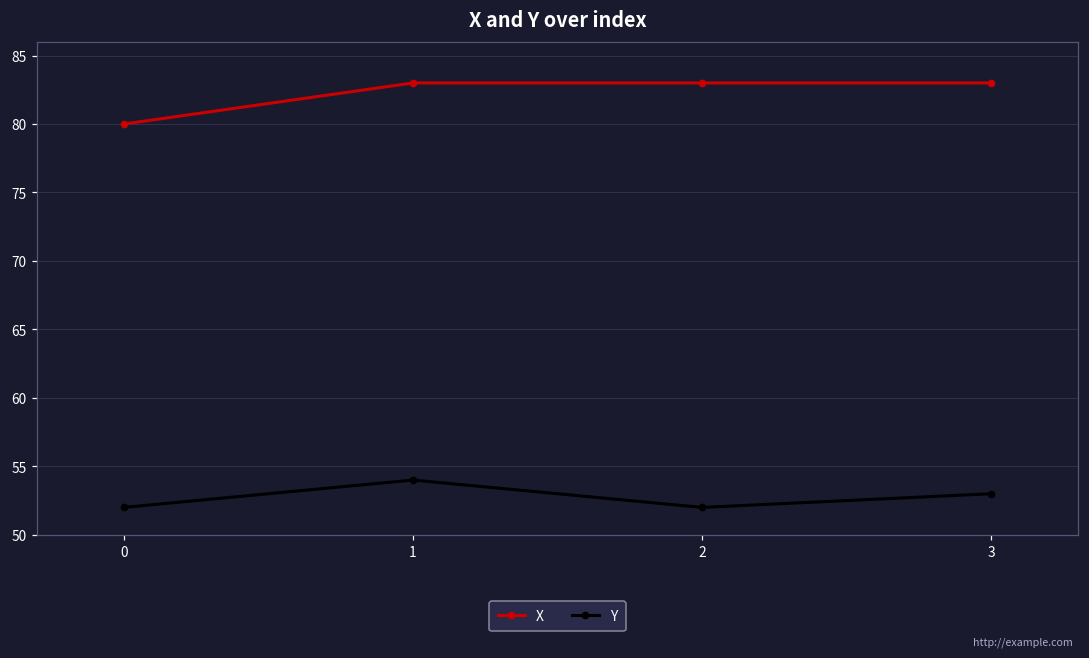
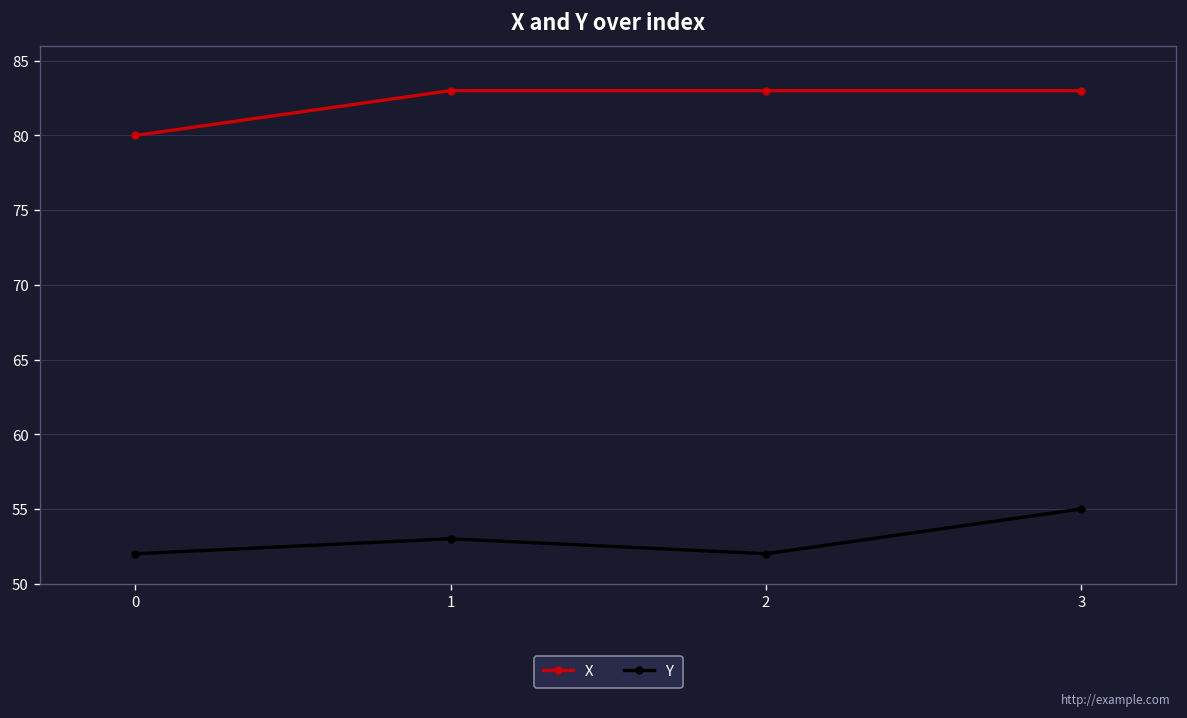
Y, 1: 54 -> 53
Y, 3: 53 -> 55
